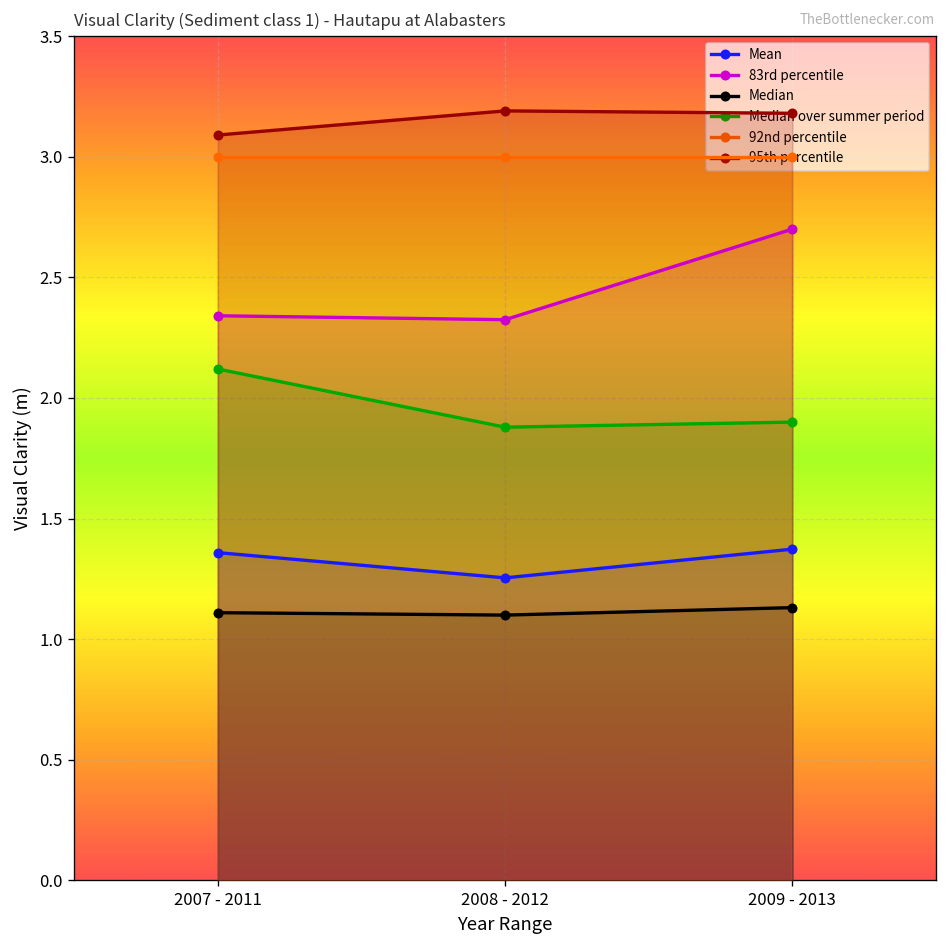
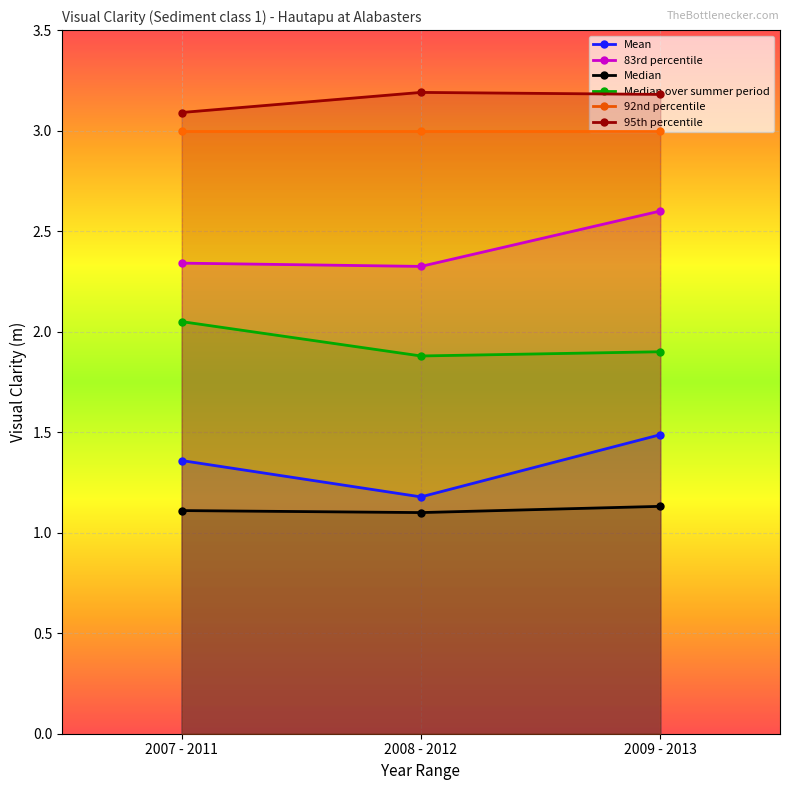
Median over summer period, 2007 - 2011: 2.12 -> 2.05
Mean, 2008 - 2012: 1.25 -> 1.18
Mean, 2009 - 2013: 1.37 -> 1.49
83rd percentile, 2009 - 2013: 2.7 -> 2.6
